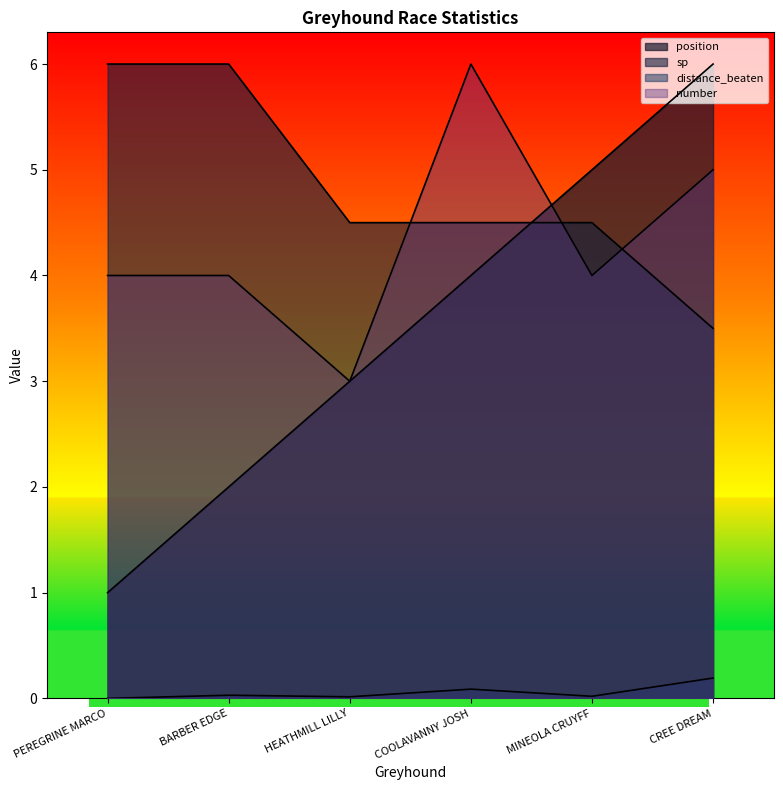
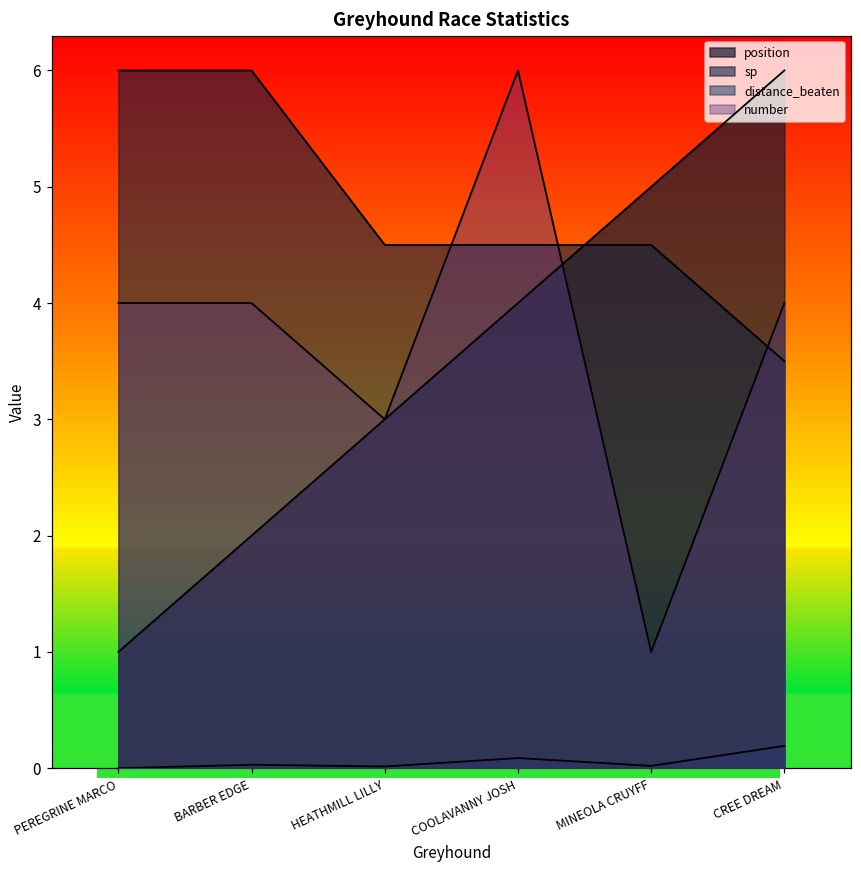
number, MINEOLA CRUYFF: 4 -> 1
number, CREE DREAM: 5 -> 4
